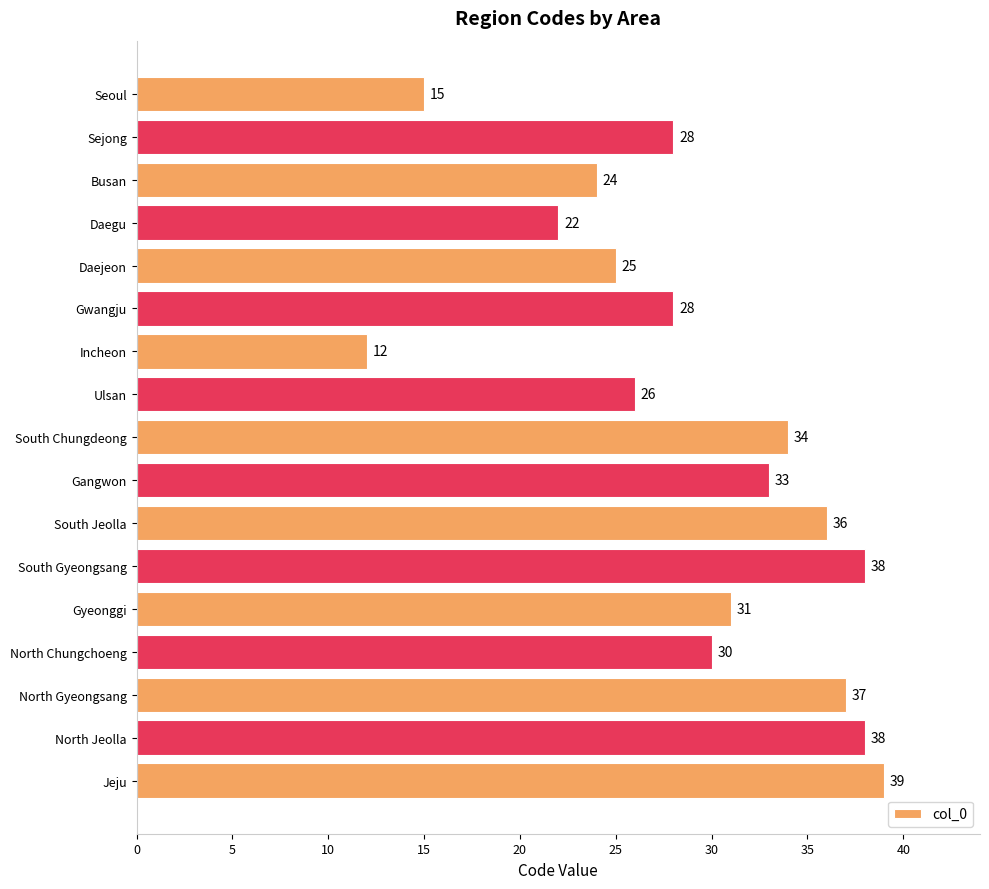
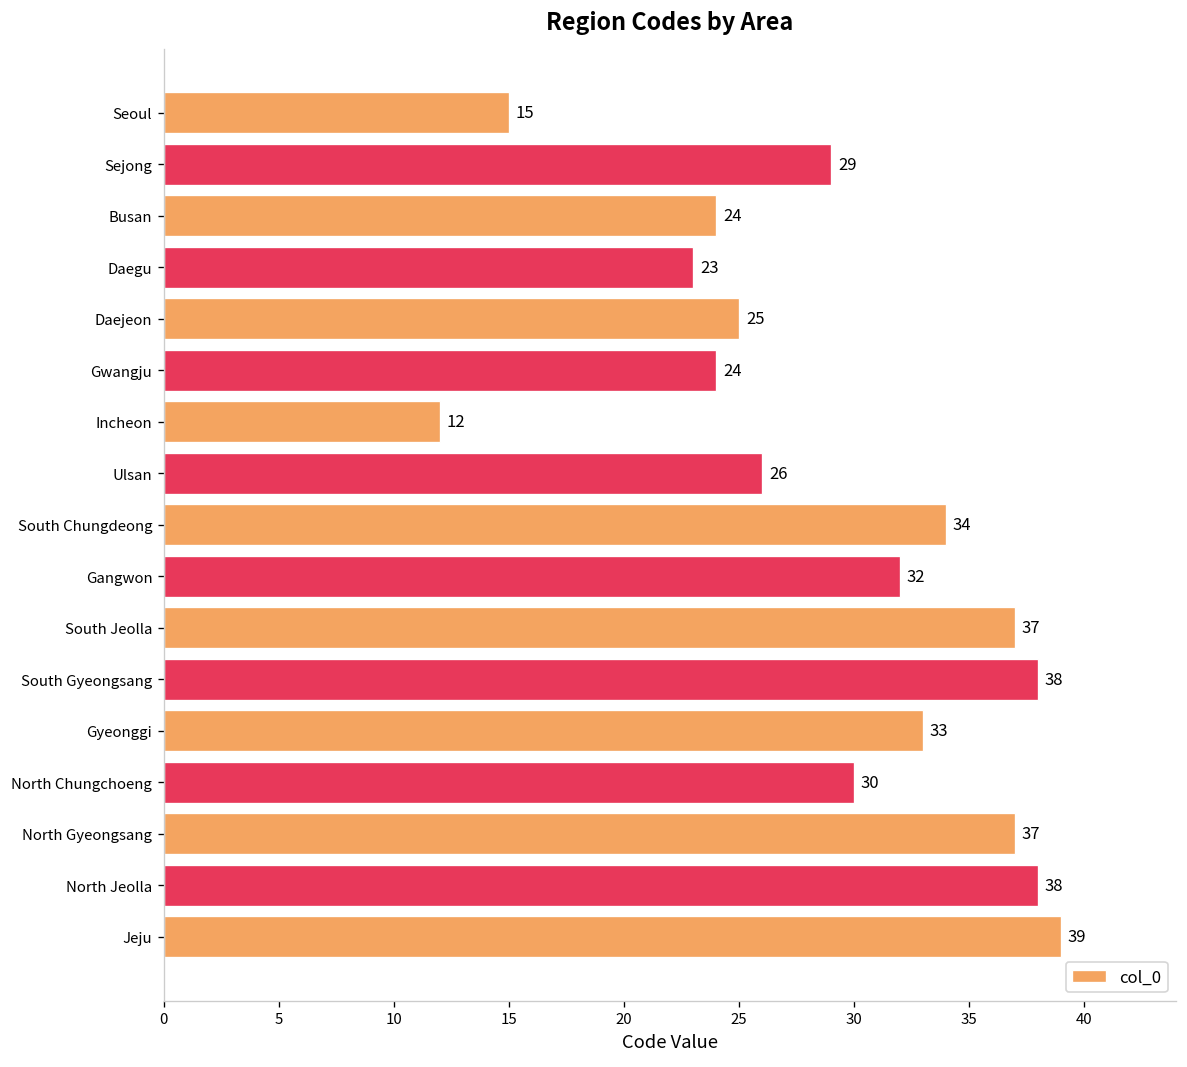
Sejong: 28 -> 29
Daegu: 22 -> 23
Gwangju: 28 -> 24
Gangwon: 33 -> 32
South Jeolla: 36 -> 37
Gyeonggi: 31 -> 33
